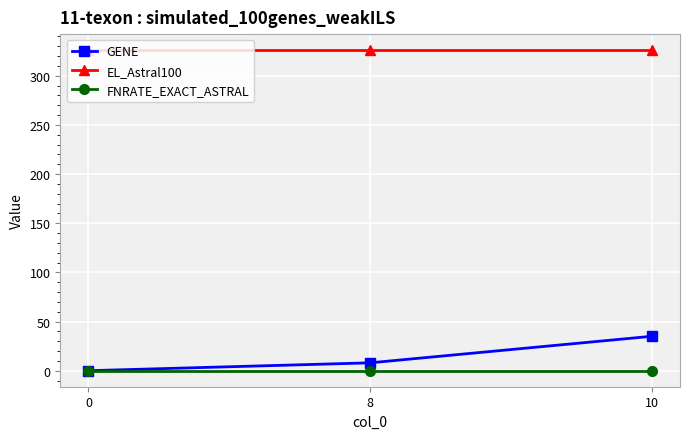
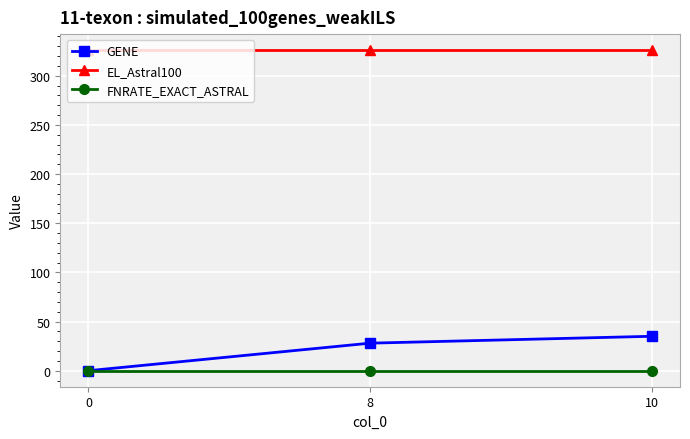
GENE, 8: 10 -> 30
